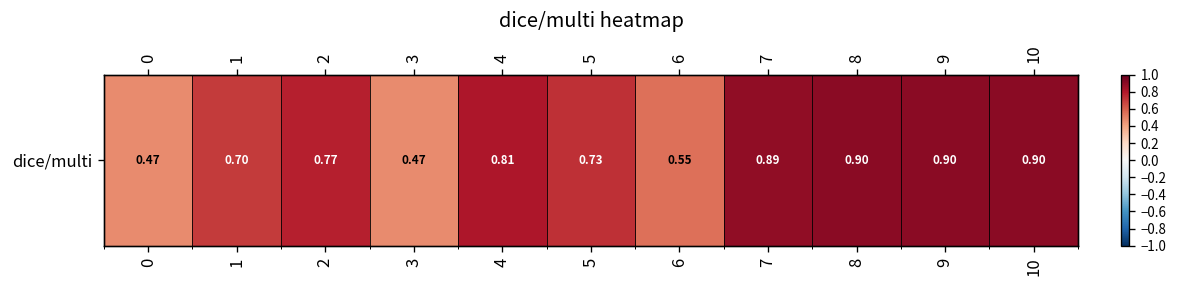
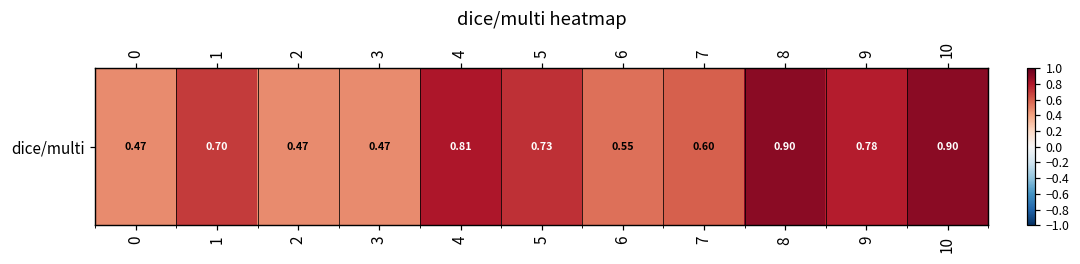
dice/multi, 2: 0.77 -> 0.47
dice/multi, 7: 0.89 -> 0.60
dice/multi, 9: 0.90 -> 0.78
